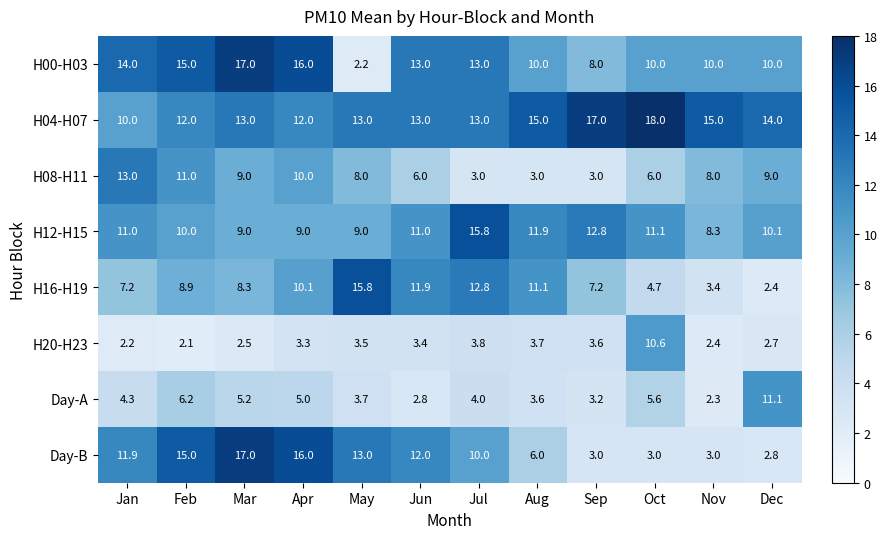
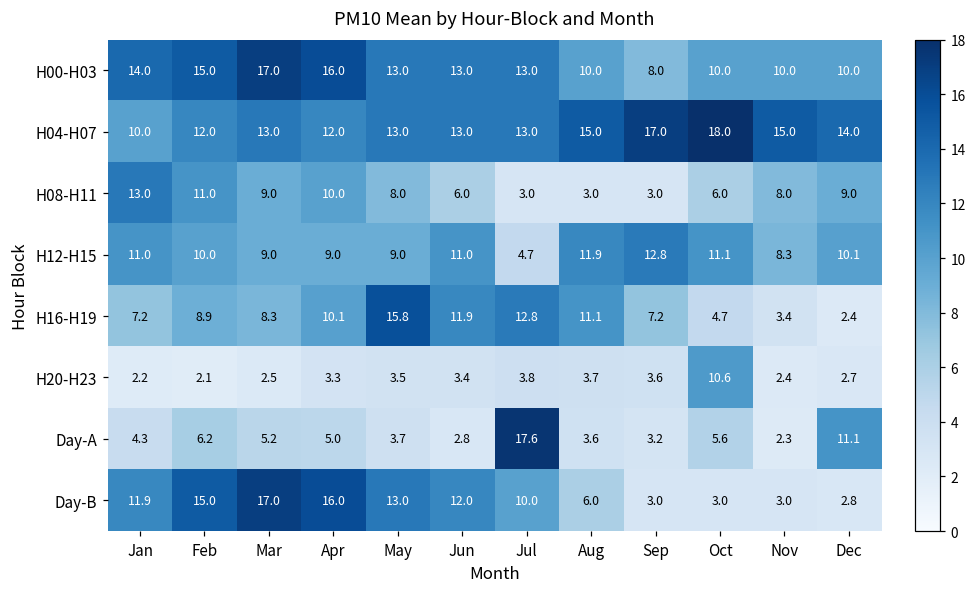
H00-H03, May: 2.2 -> 13.0
H12-H15, Jul: 15.8 -> 4.7
Day-A, Jul: 4.0 -> 17.6
